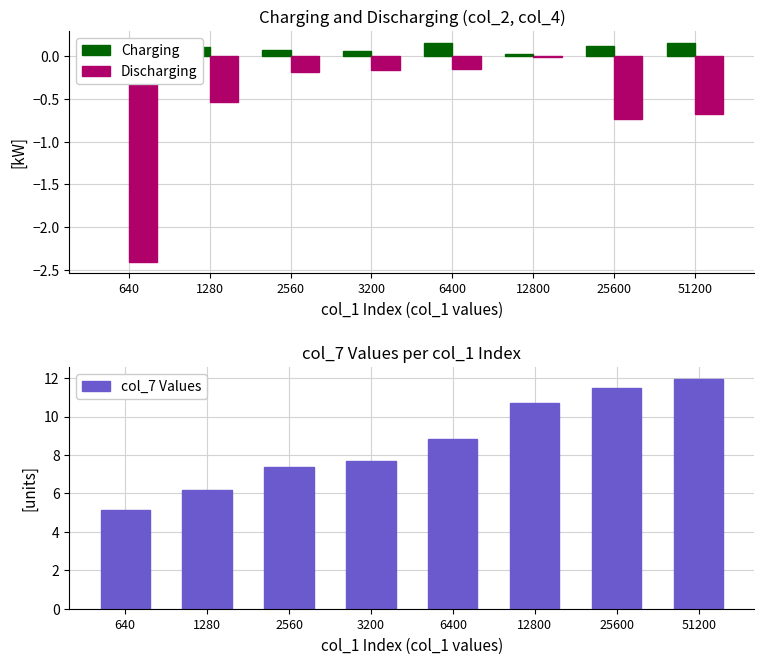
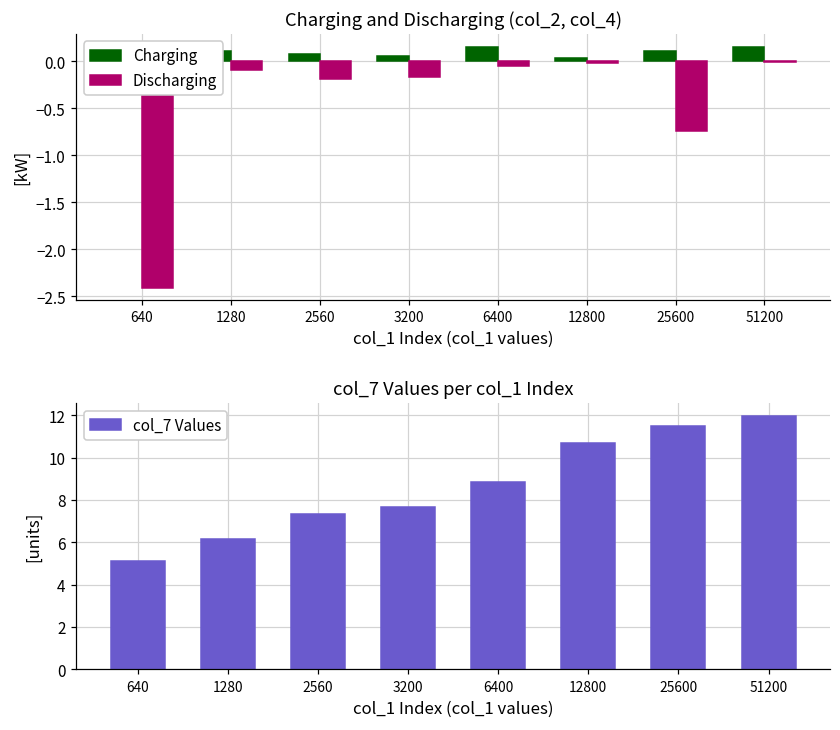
Charging and Discharging (col_2, col_4), Discharging, 1280: -0.5 -> -0.1
Charging and Discharging (col_2, col_4), Discharging, 6400: -0.2 -> 0.0
Charging and Discharging (col_2, col_4), Discharging, 51200: -0.7 -> 0.0
